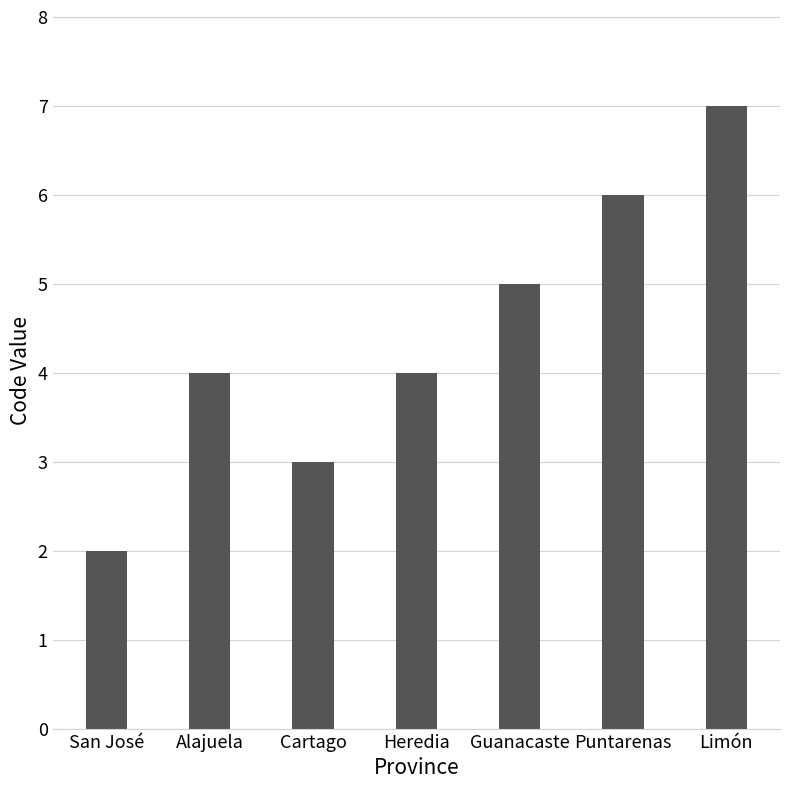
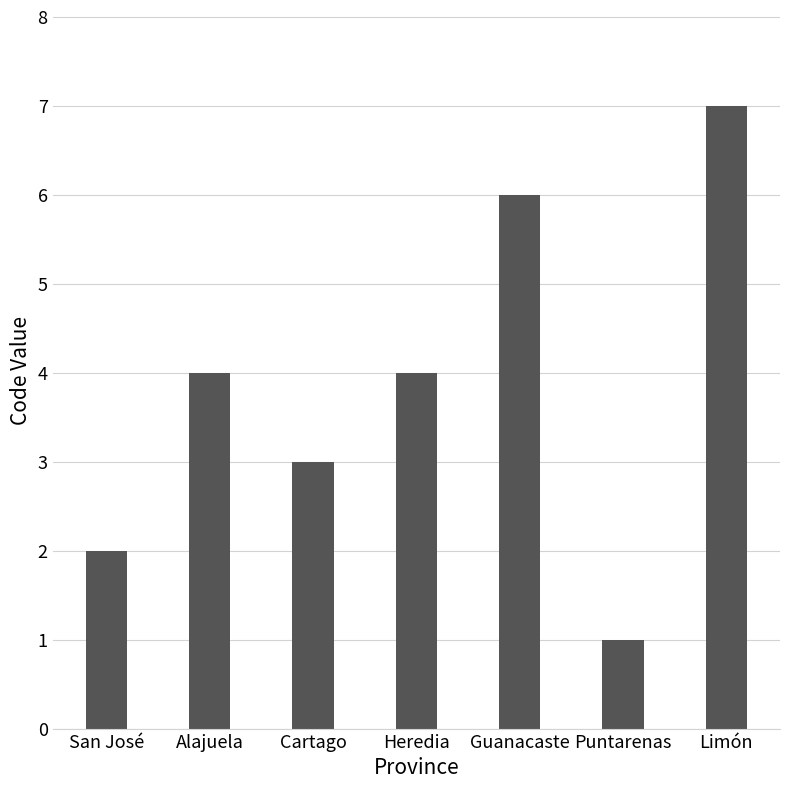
Guanacaste: 5 -> 6
Puntarenas: 6 -> 1
